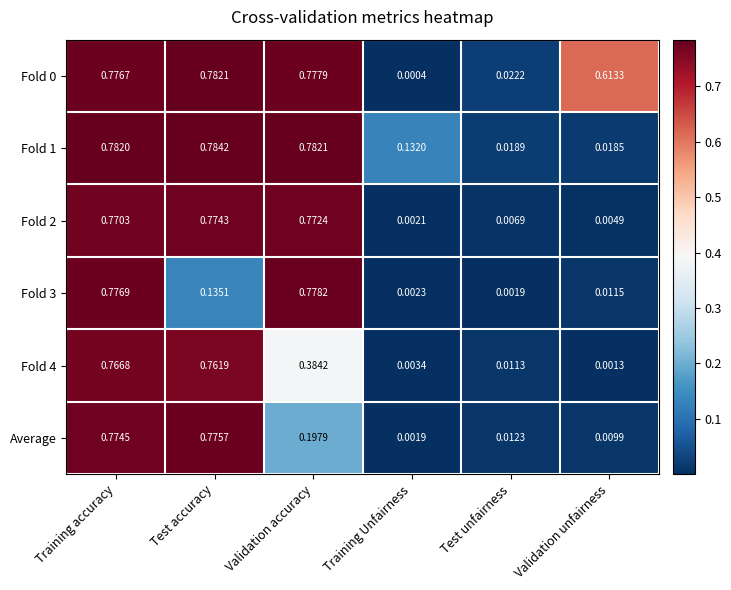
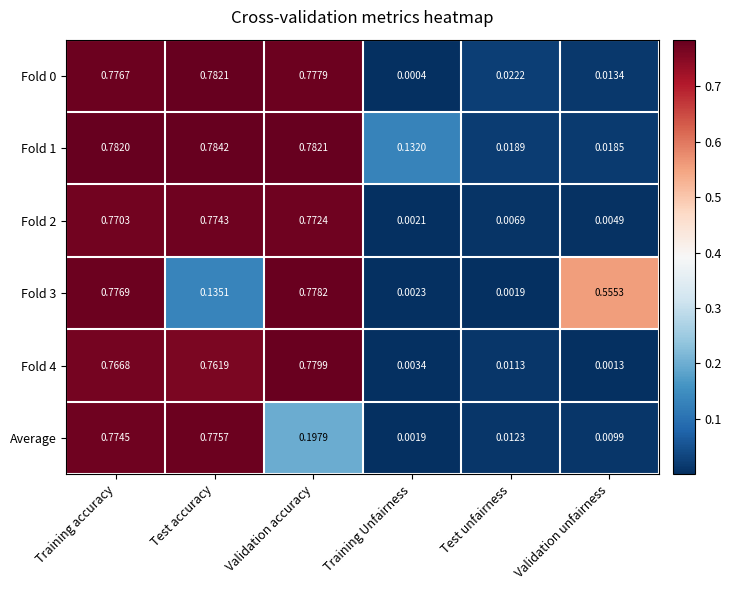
Fold 0, Validation unfairness: 0.6133 -> 0.0134
Fold 3, Validation unfairness: 0.0115 -> 0.5553
Fold 4, Validation accuracy: 0.3842 -> 0.7799
